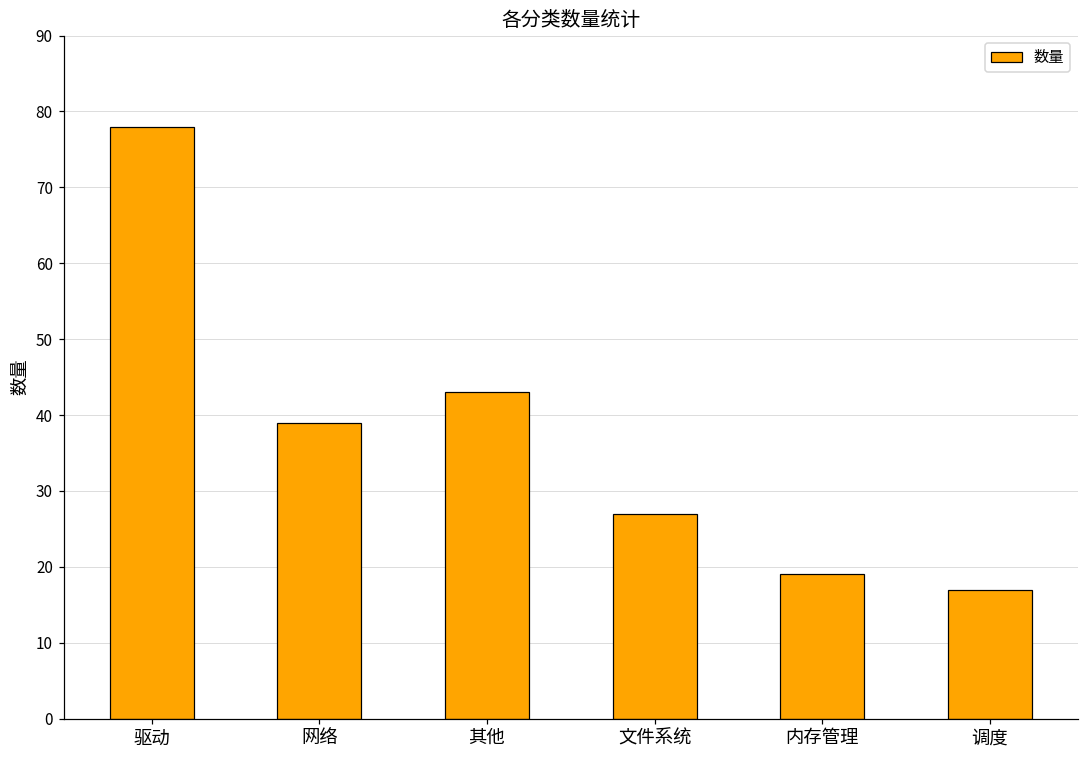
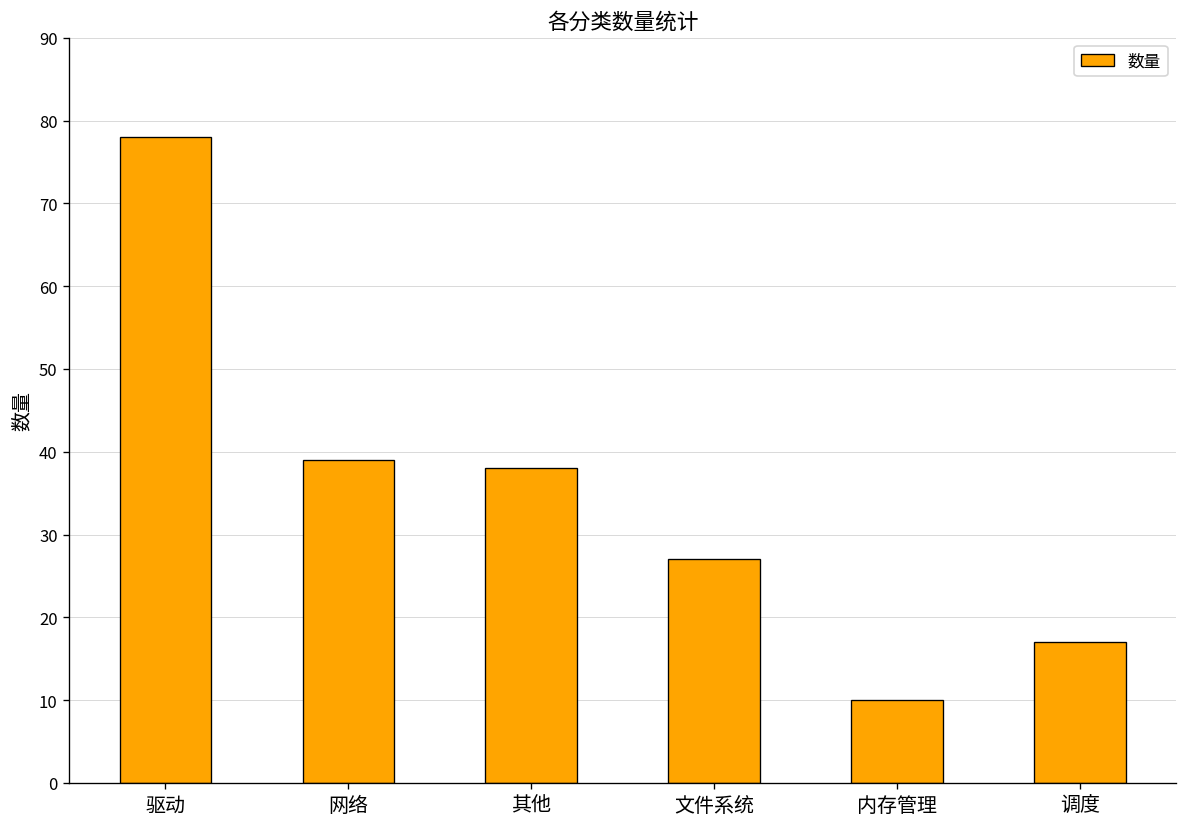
其他: 43 -> 38
内存管理: 19 -> 10
